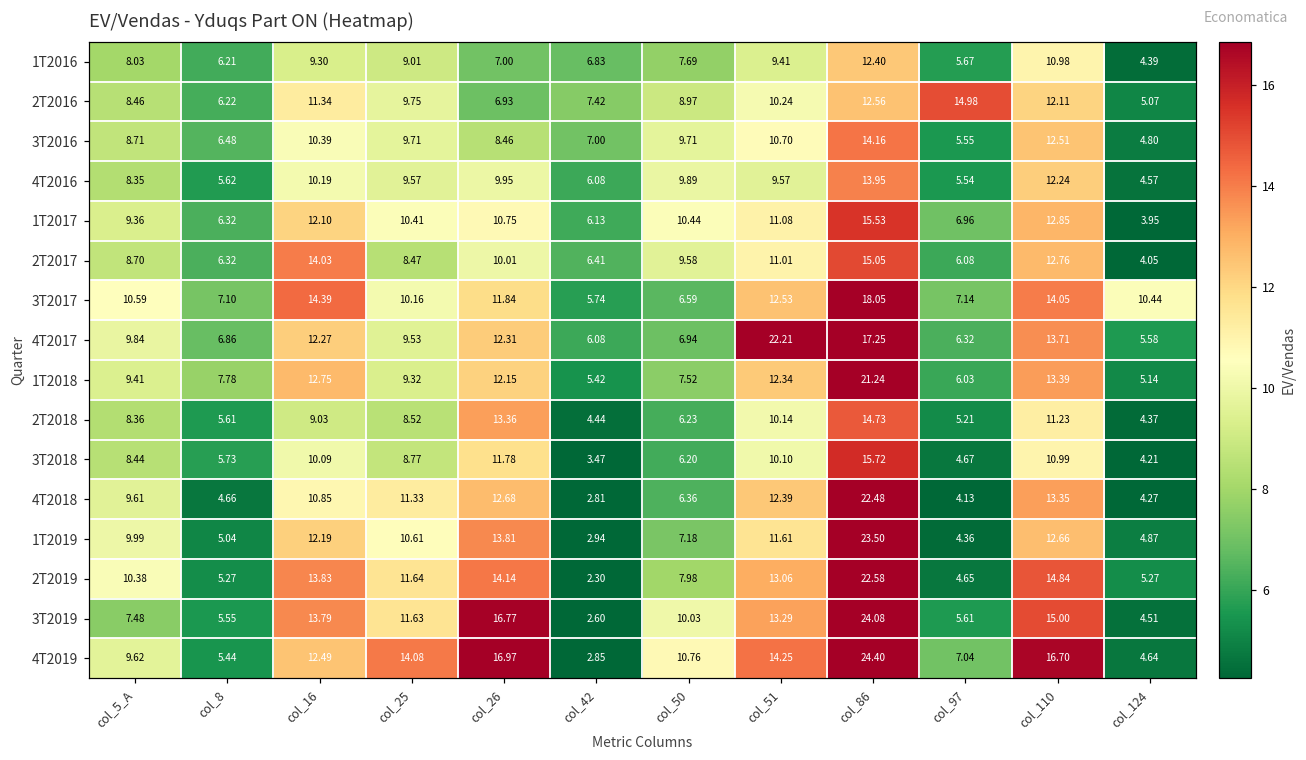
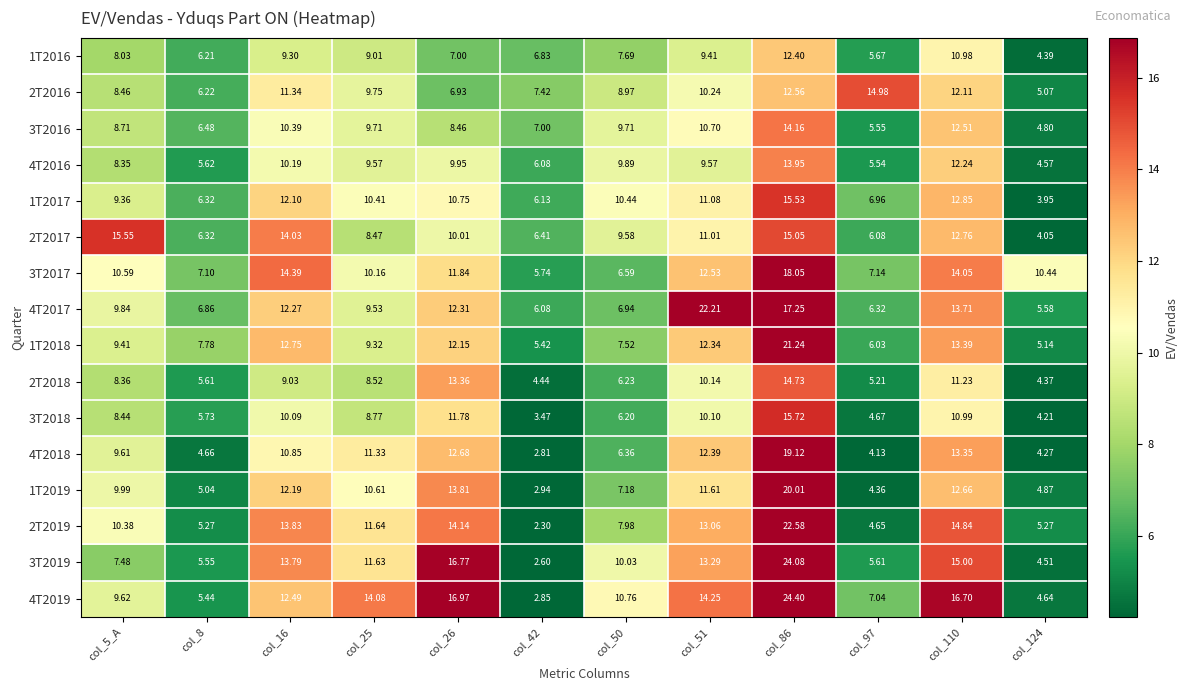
2T2017, col_5_A: 8.70 -> 15.55
4T2018, col_86: 22.48 -> 19.12
1T2019, col_86: 23.50 -> 20.01
